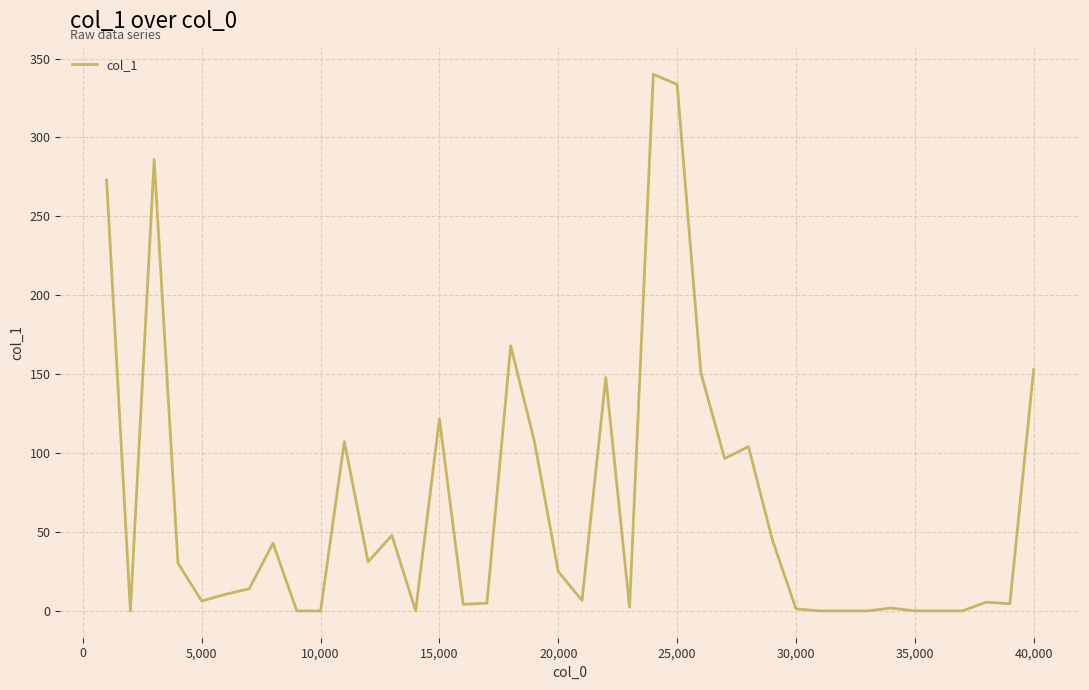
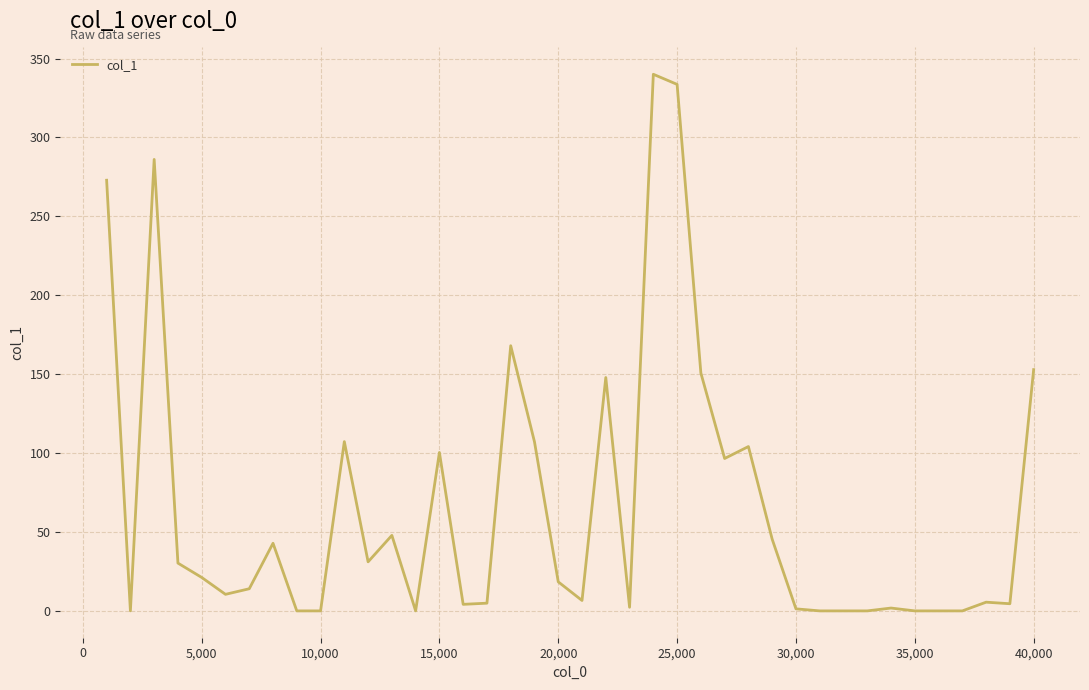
5,000: 6 -> 21
15,000: 122 -> 100
20,000: 25 -> 18
